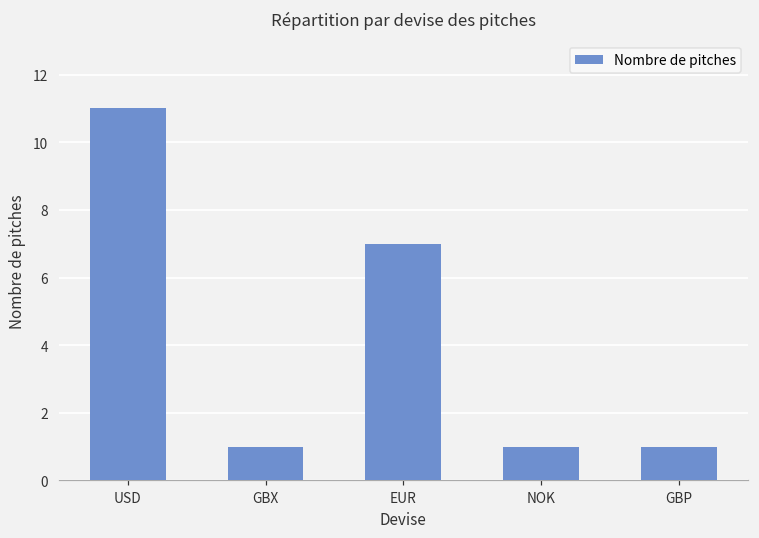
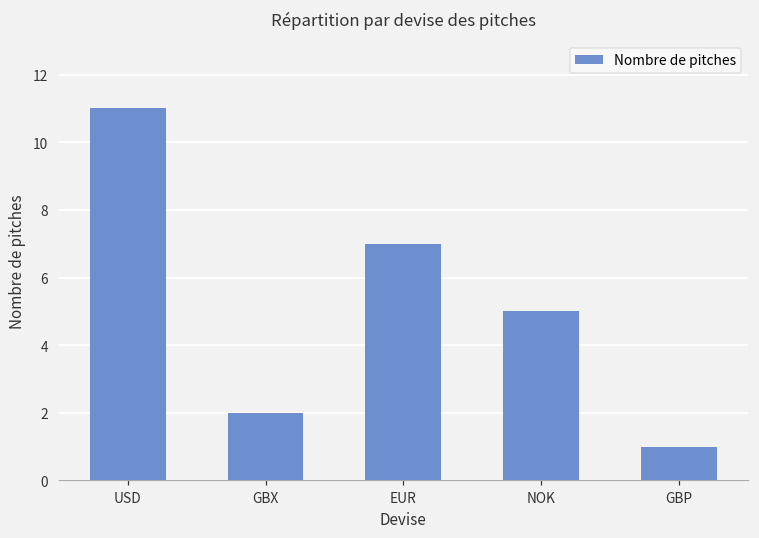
GBX: 1 -> 2
NOK: 1 -> 5
